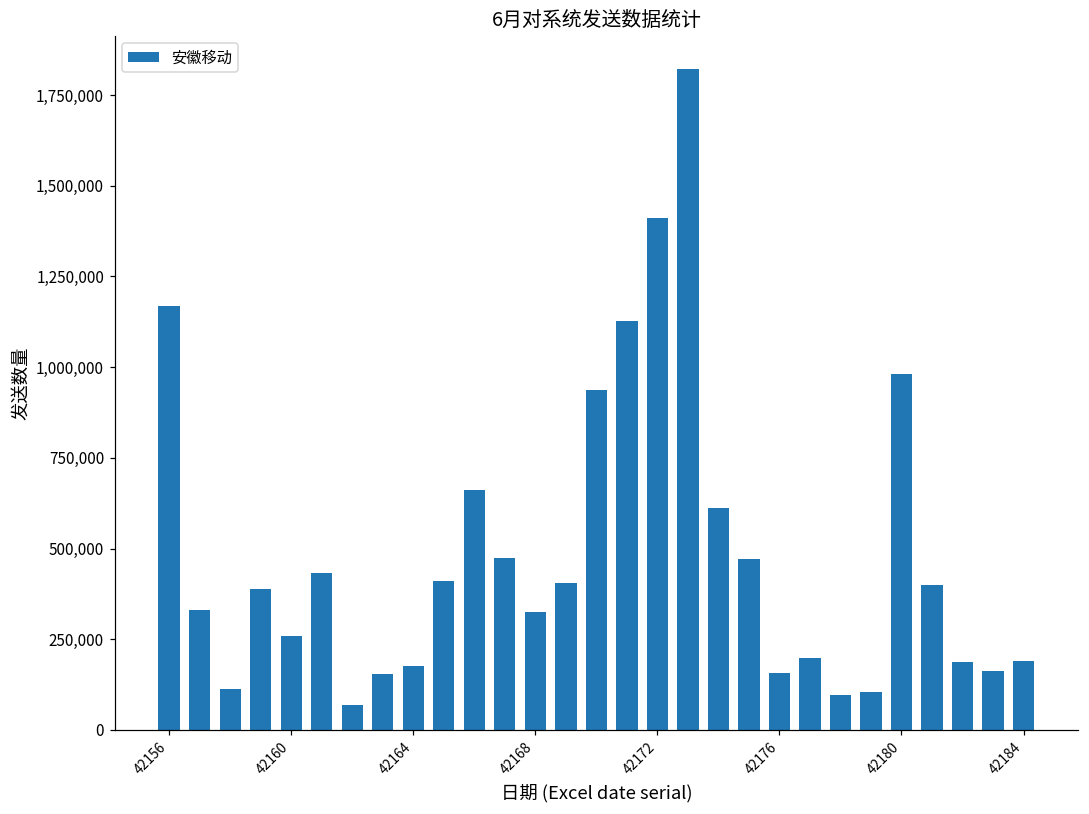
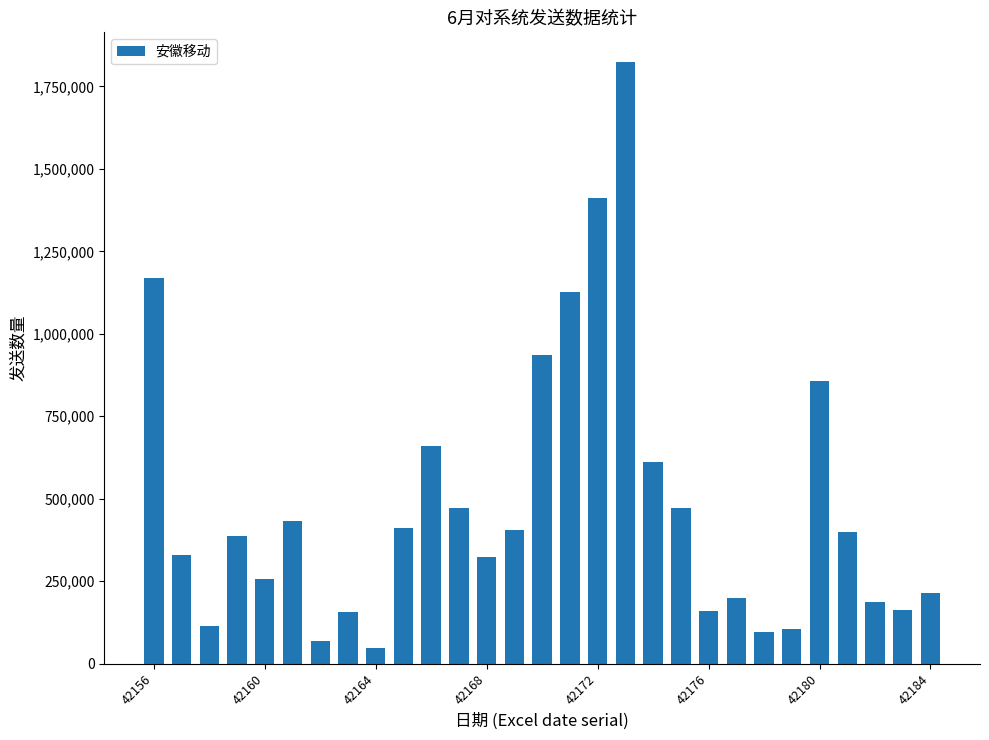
42164: 180,000 -> 50,000
42180: 980,000 -> 860,000
42184: 190,000 -> 210,000
